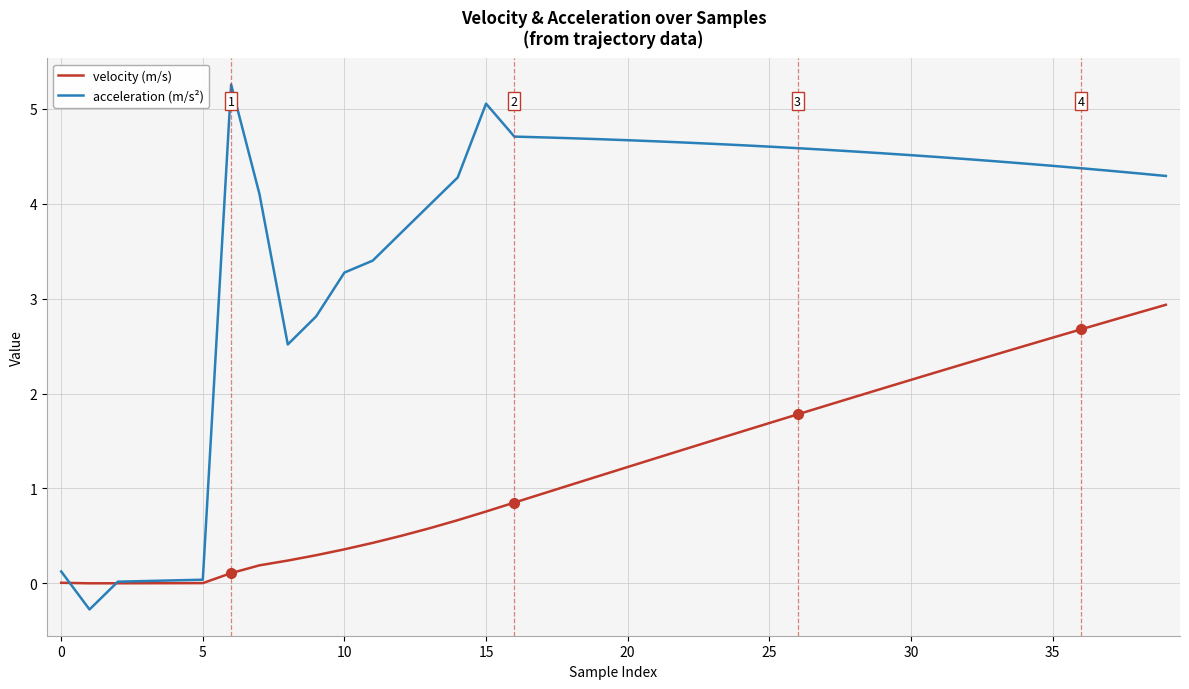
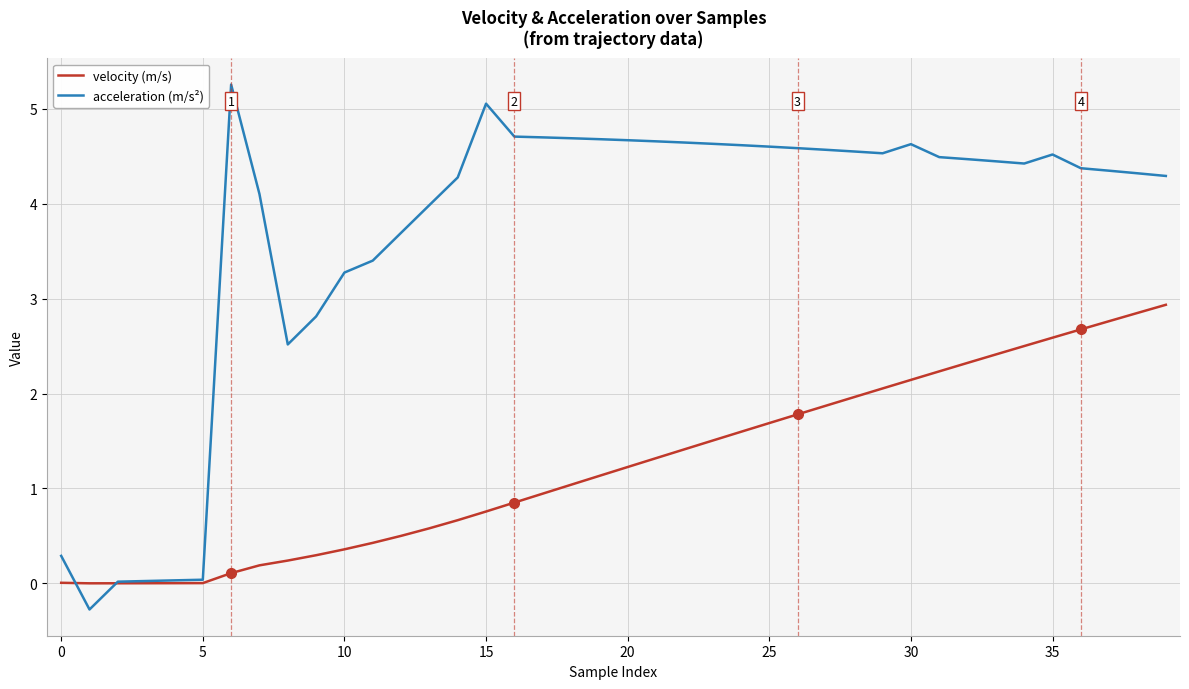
acceleration (m/s²), 0: 0.1 -> 0.3
acceleration (m/s²), 30: 4.5 -> 4.6
acceleration (m/s²), 35: 4.4 -> 4.5
